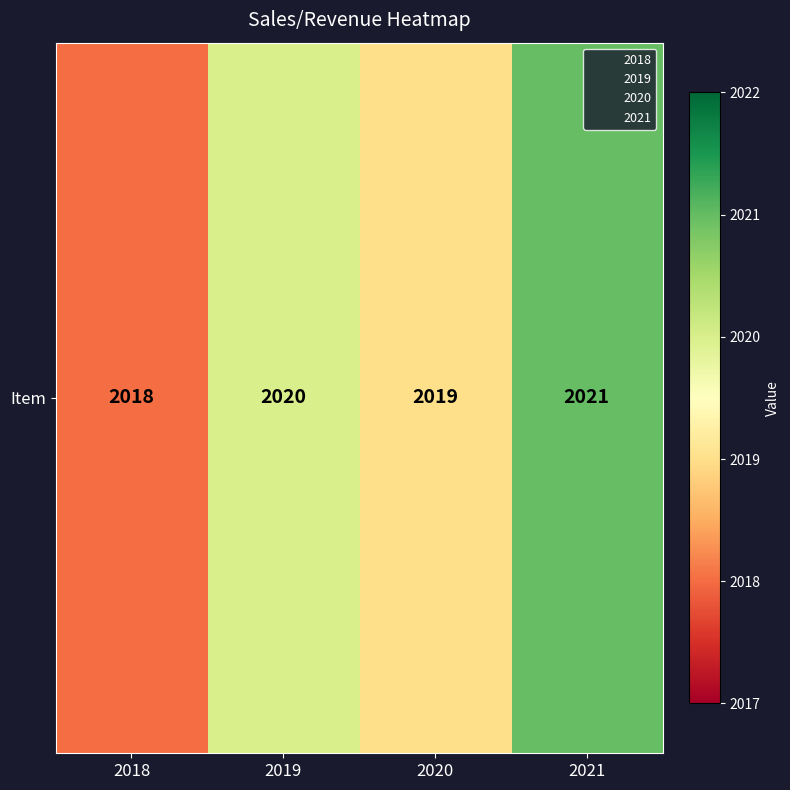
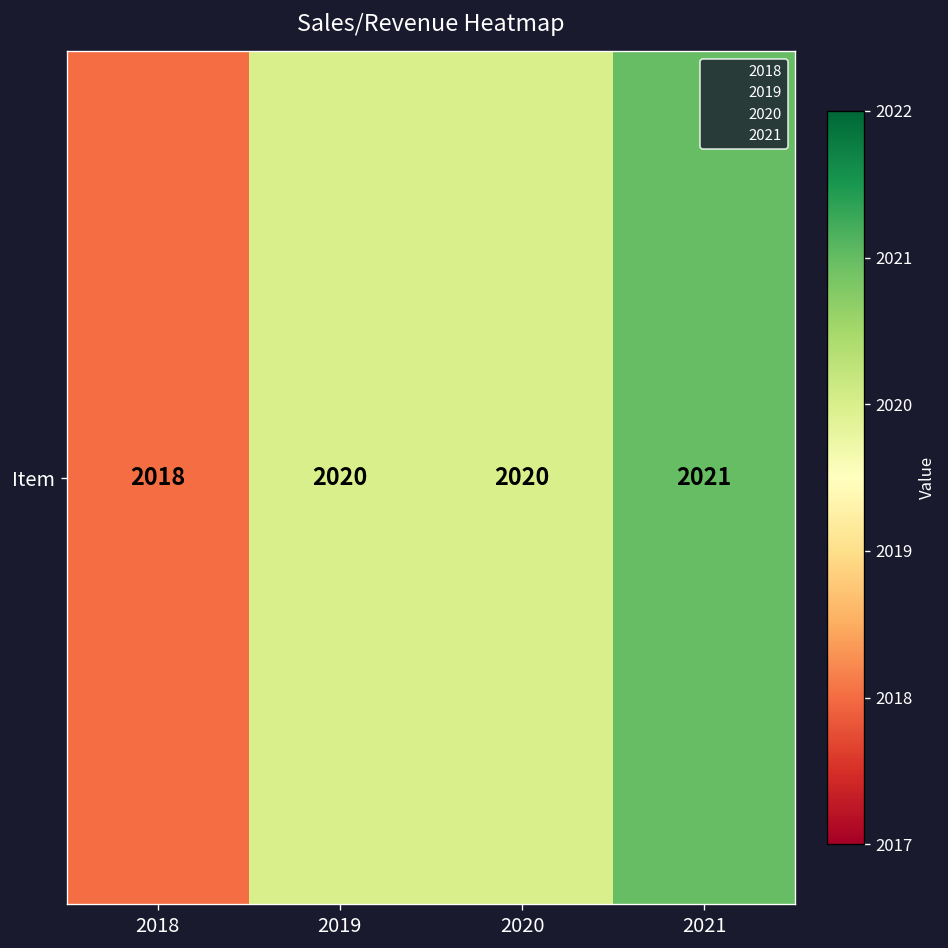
Item, 2020: 2019 -> 2020
